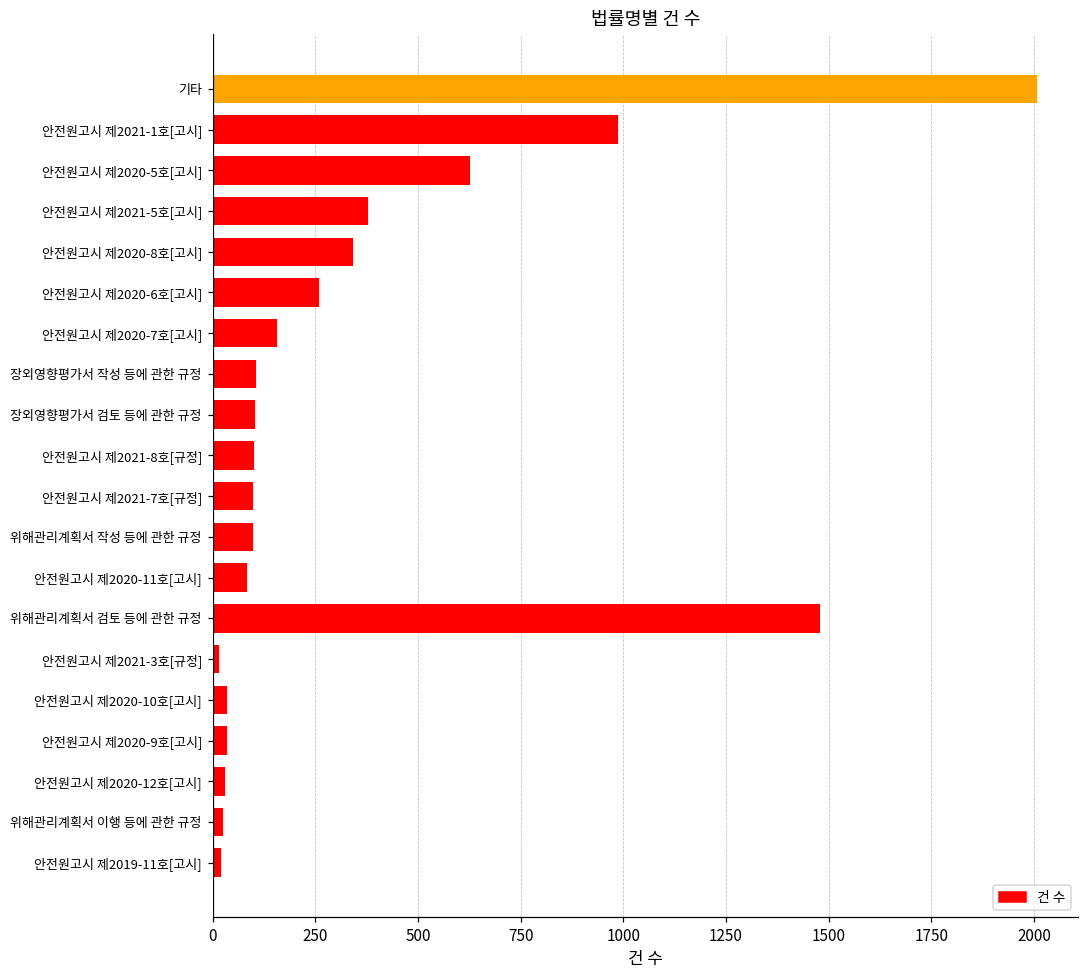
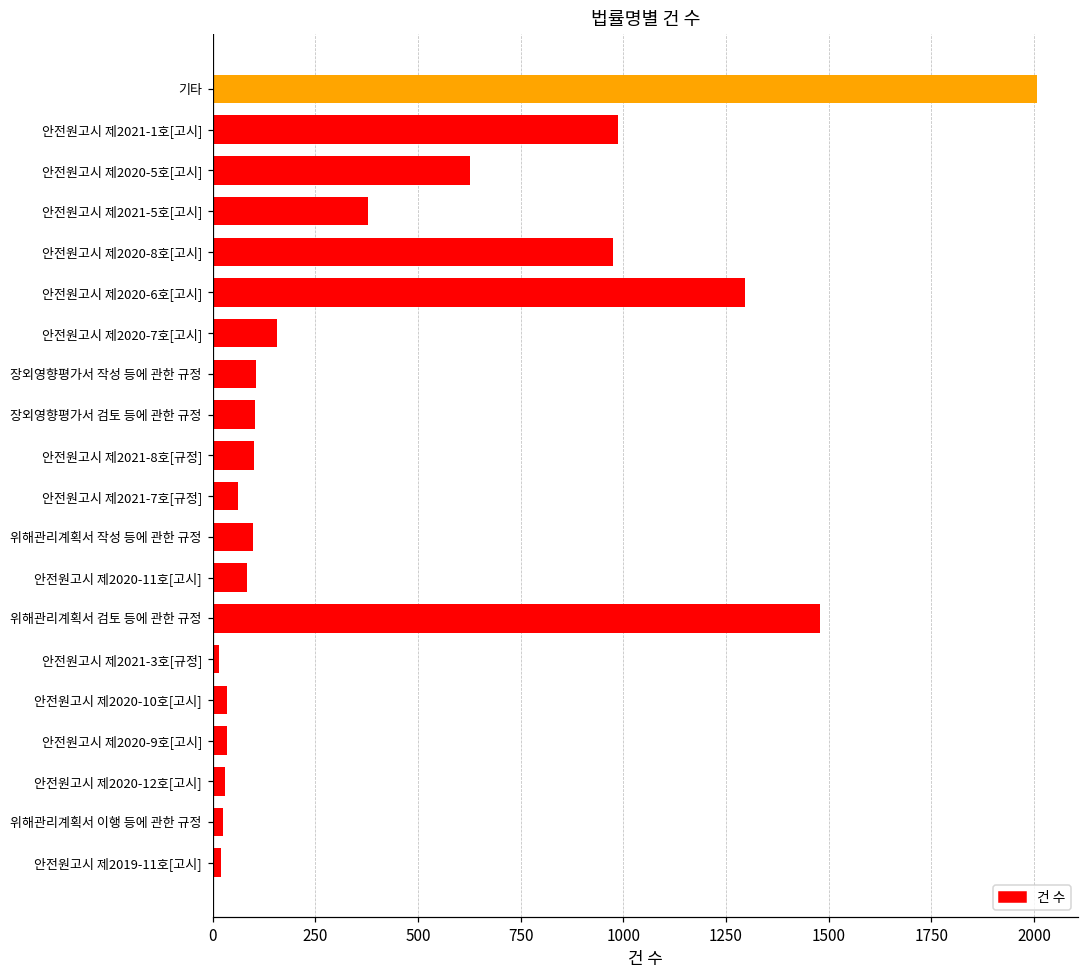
안전원고시 제2020-8호[고시]: 340 -> 980
안전원고시 제2020-6호[고시]: 260 -> 1300
안전원고시 제2021-7호[규정]: 100 -> 60
